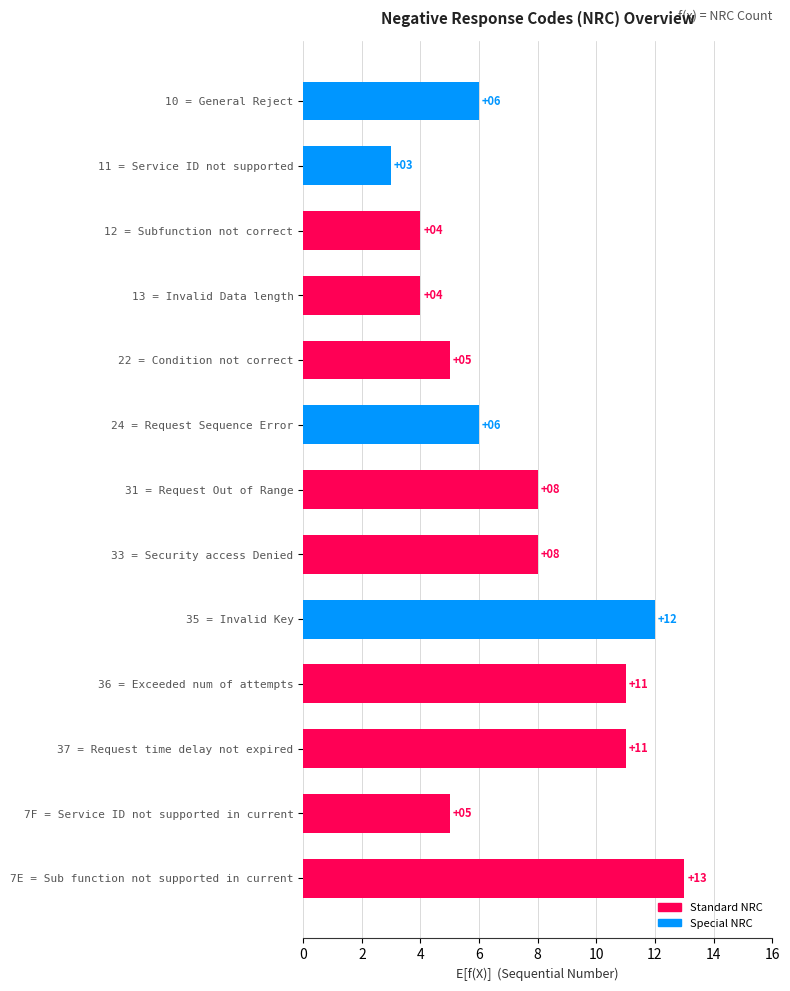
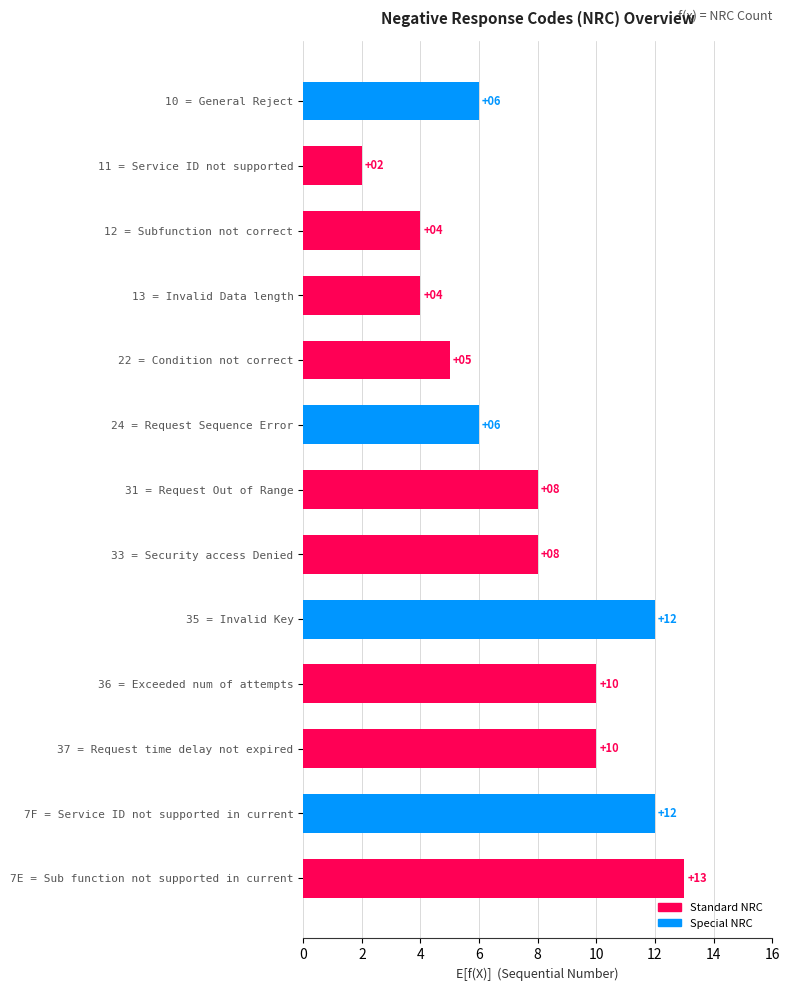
11 = Service ID not supported: +03 -> +02
36 = Exceeded num of attempts: +11 -> +10
37 = Request time delay not expired: +11 -> +10
7F = Service ID not supported in current: +05 -> +12
